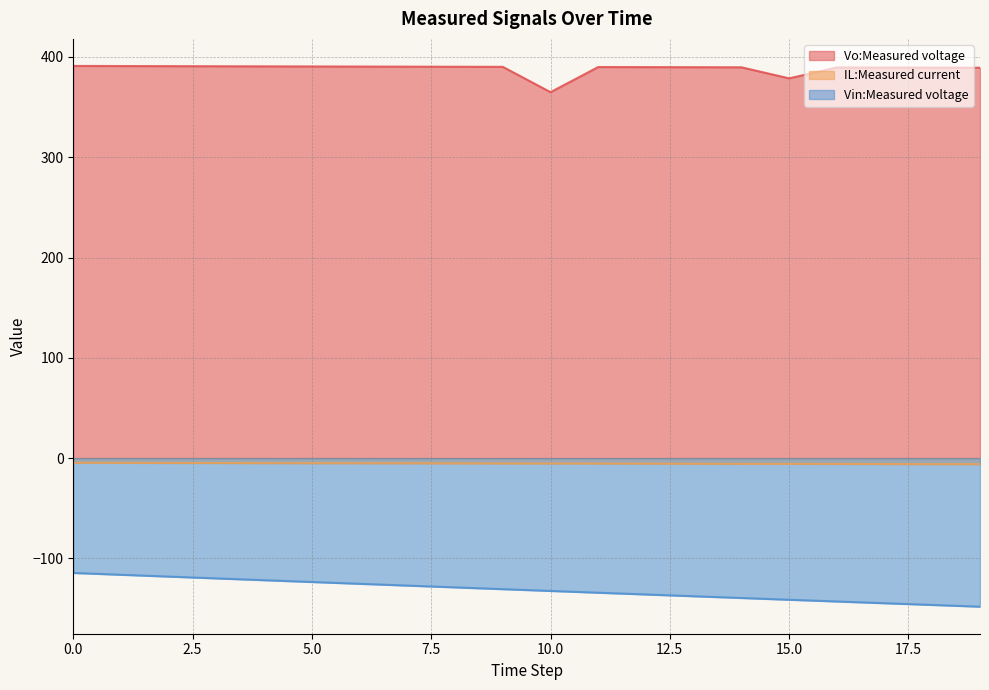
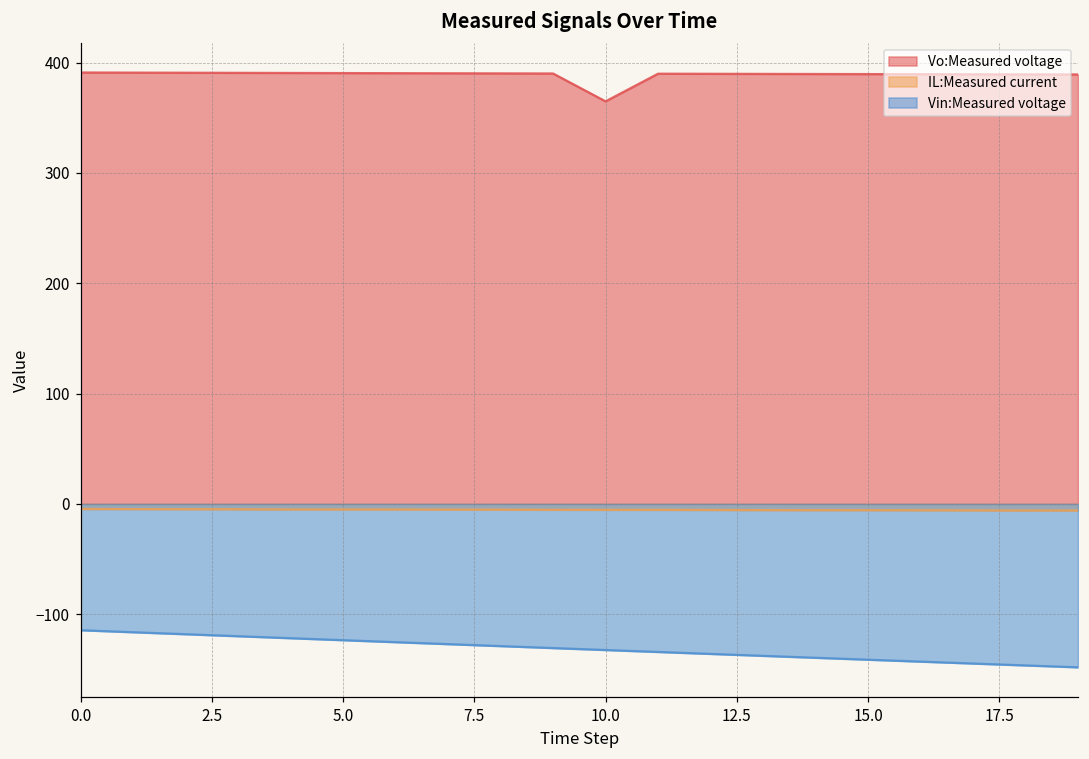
Vo:Measured voltage, 15.0: 379 -> 390
